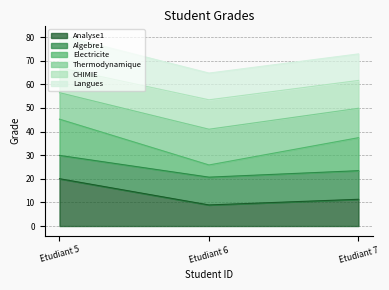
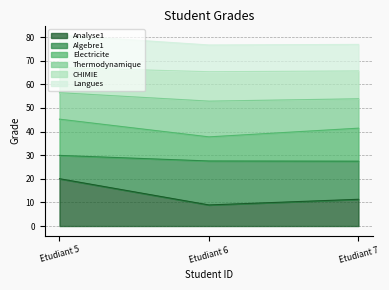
Algebre1, Etudiant 6: 12 -> 19
Electricite, Etudiant 6: 5 -> 10
Algebre1, Etudiant 7: 12 -> 16
